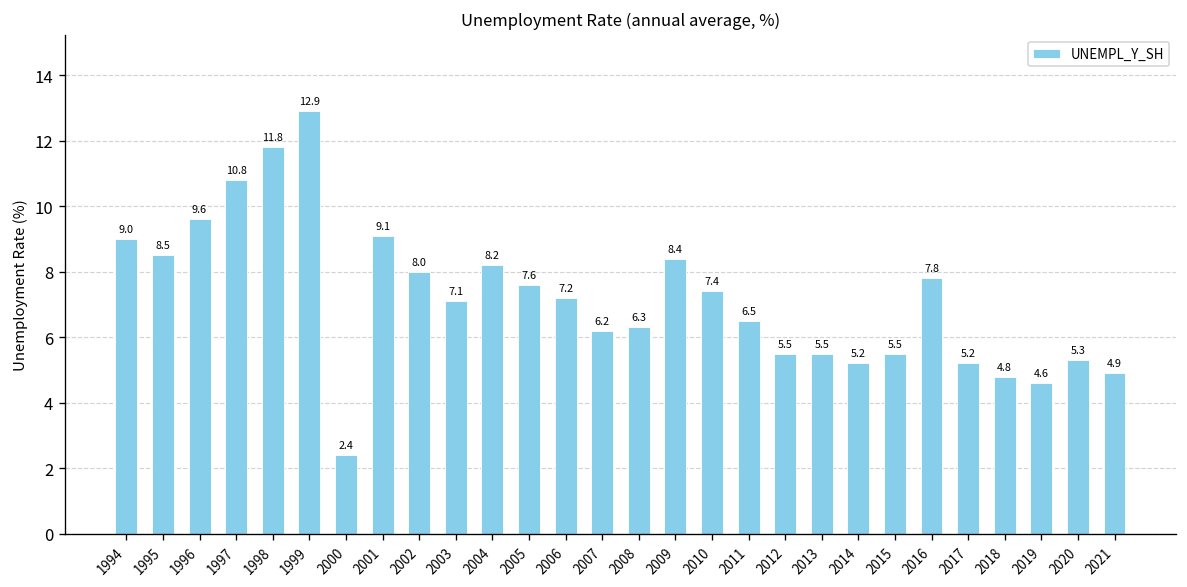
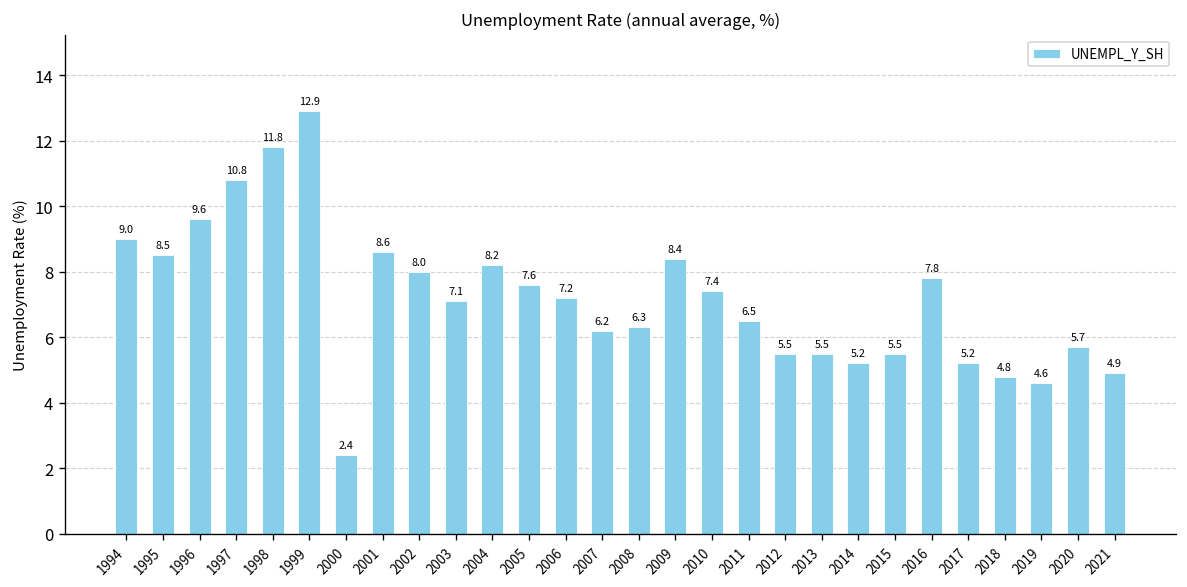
2001: 9.1 -> 8.6
2020: 5.3 -> 5.7
